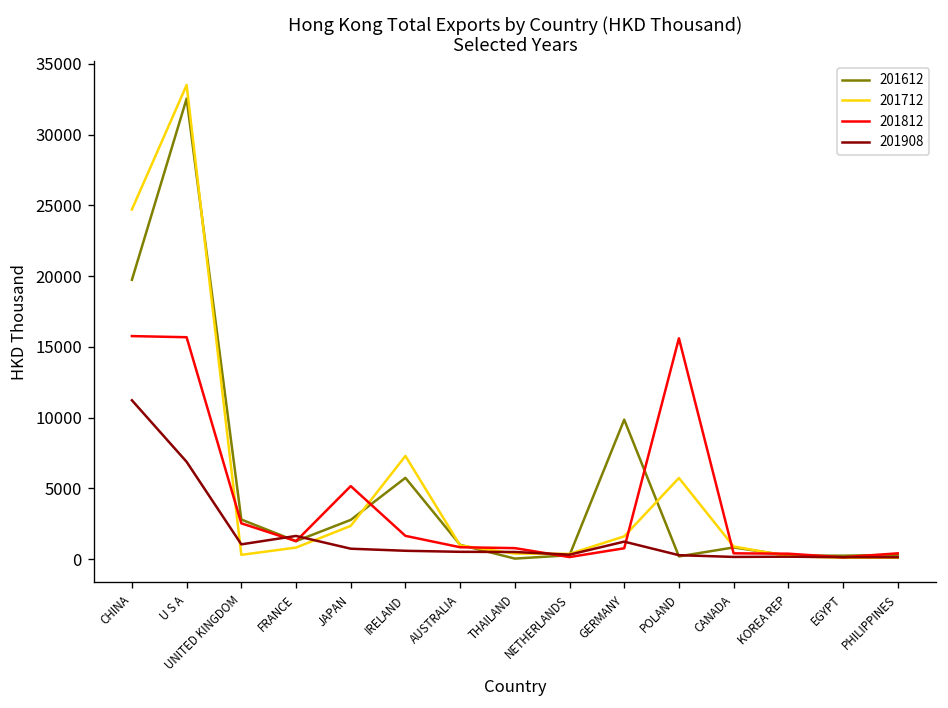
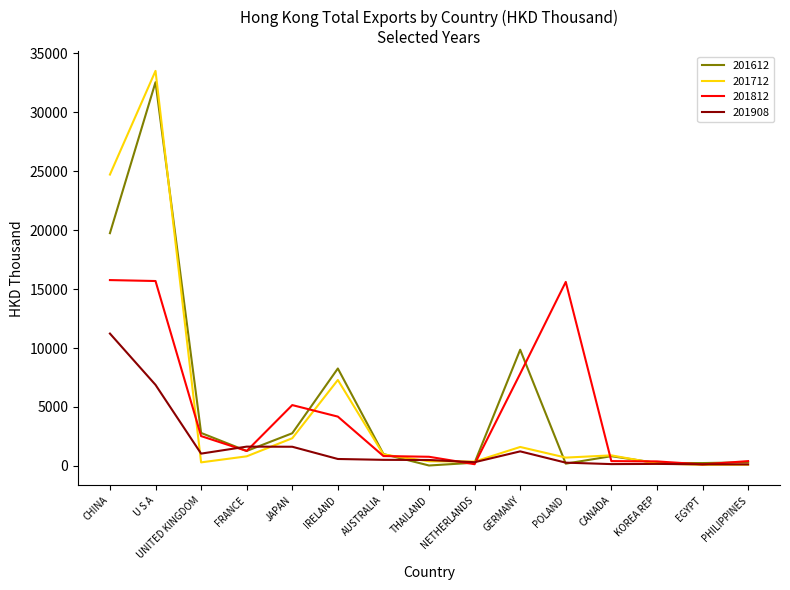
201908, JAPAN: 700 -> 1600
201612, IRELAND: 5700 -> 8300
201812, IRELAND: 1600 -> 4200
201812, GERMANY: 800 -> 7800
201712, POLAND: 5700 -> 700
